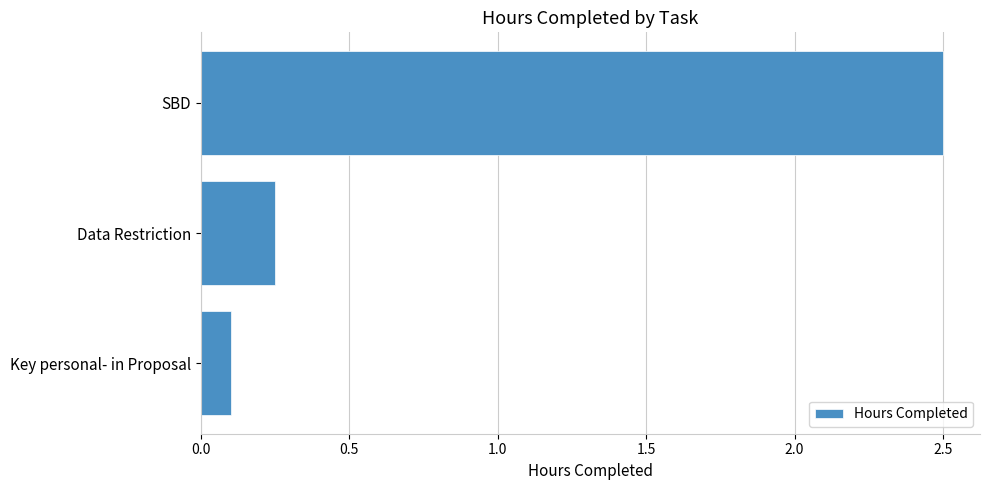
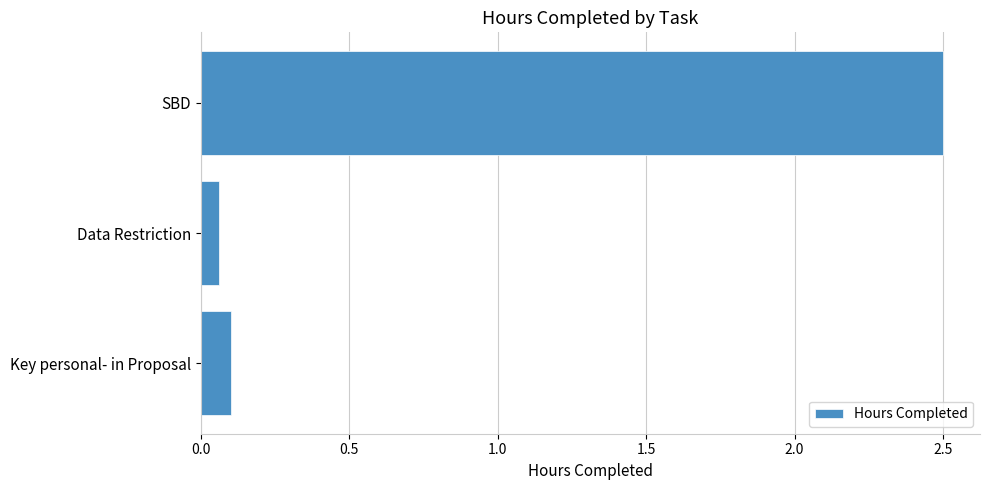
Data Restriction: 0.25 -> 0.06
